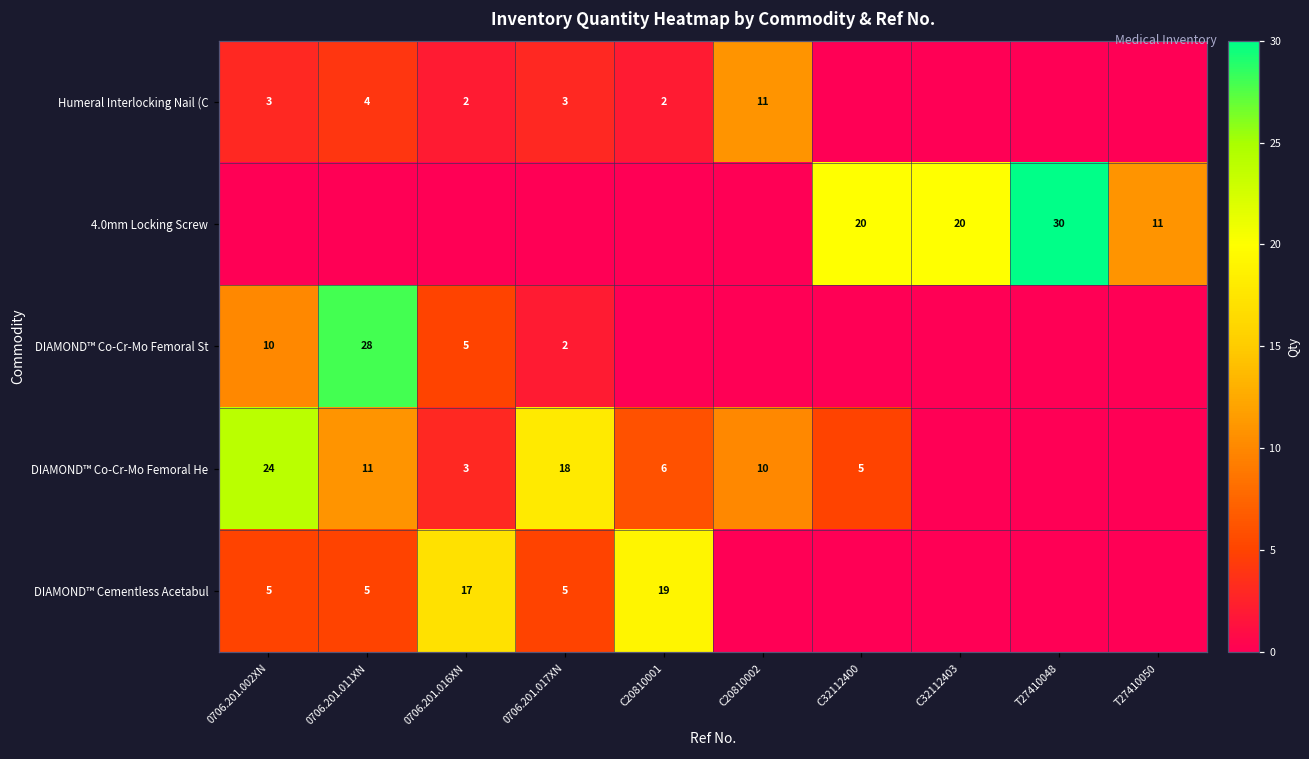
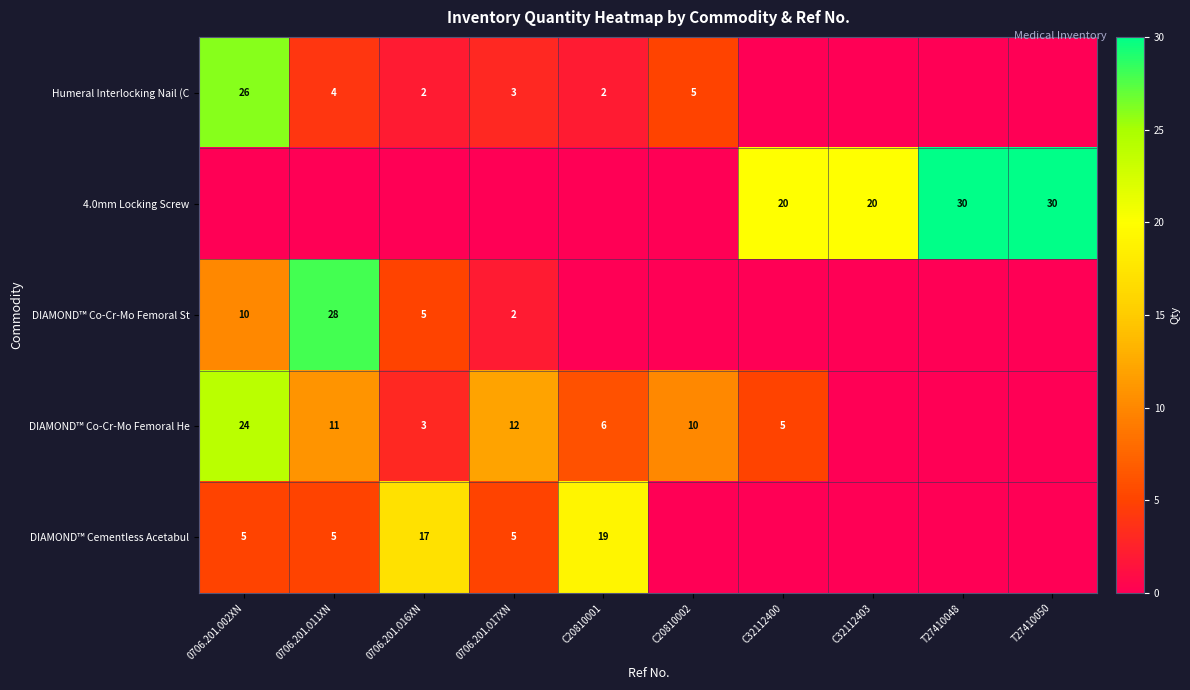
Humeral Interlocking Nail (C, 0706.201.002XN: 3 -> 26
Humeral Interlocking Nail (C, C20810002: 11 -> 5
4.0mm Locking Screw, T27410050: 11 -> 30
DIAMOND™ Co-Cr-Mo Femoral He, 0706.201.017XN: 18 -> 12
